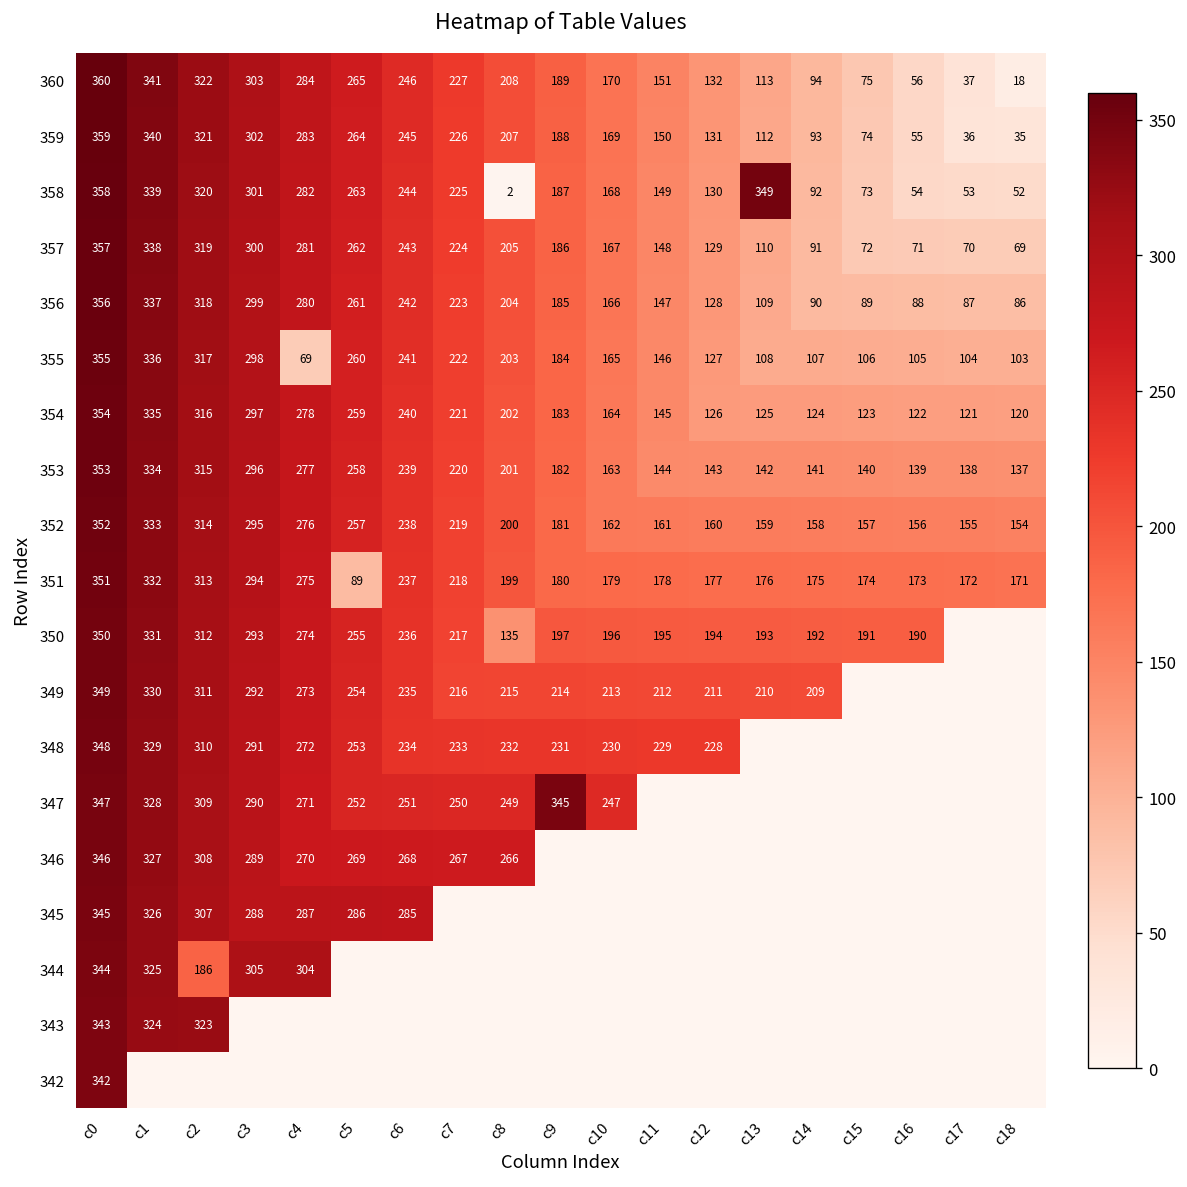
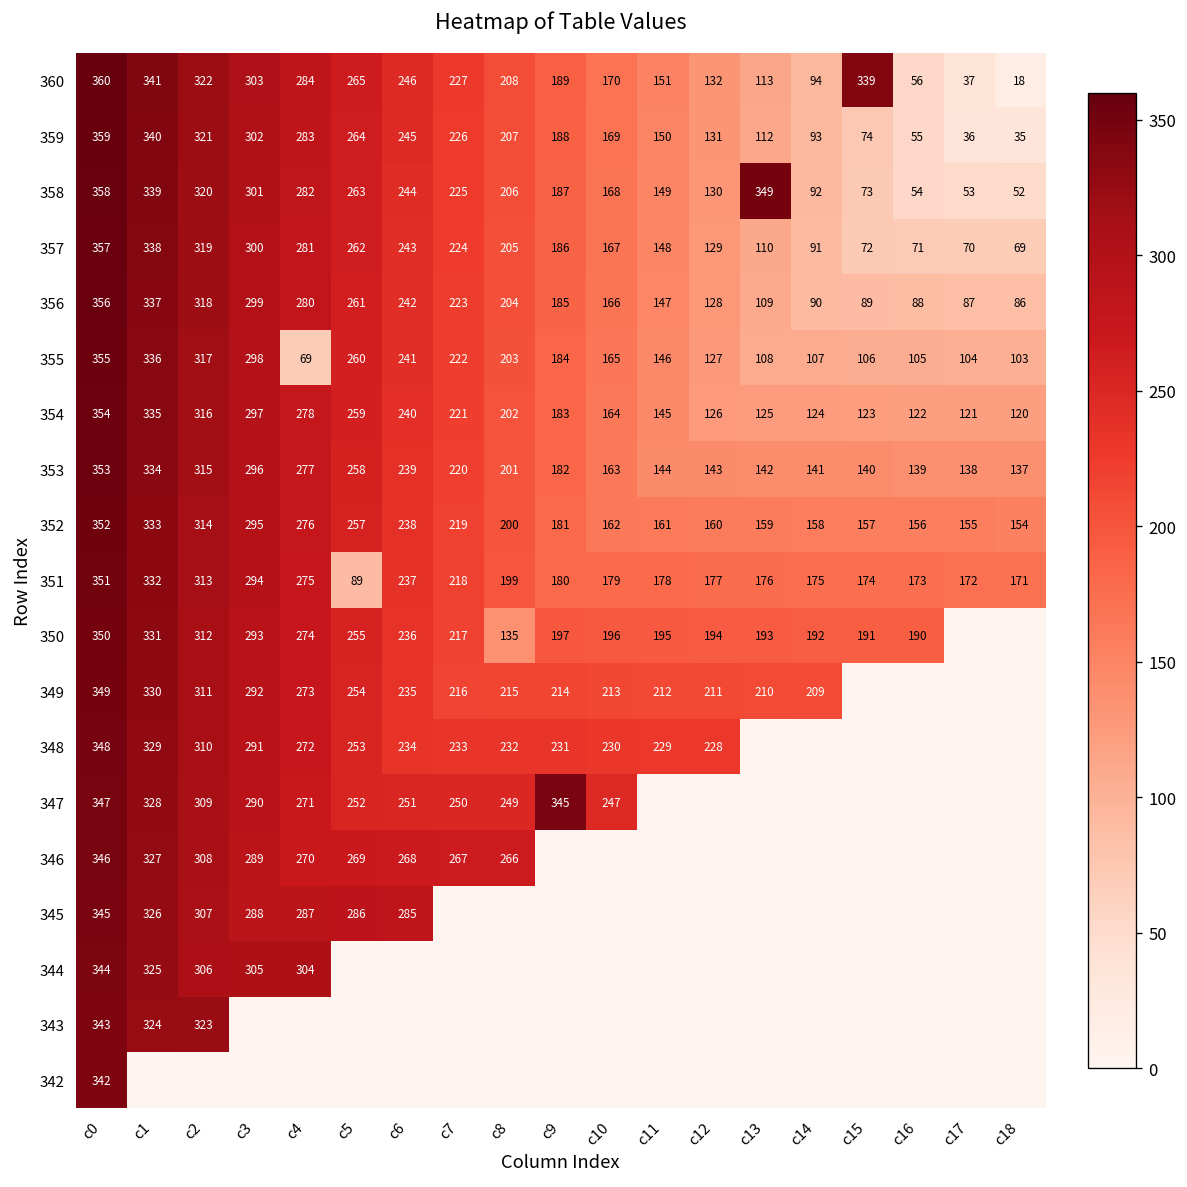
360, c15: 75 -> 339
358, c8: 2 -> 206
344, c2: 186 -> 306
